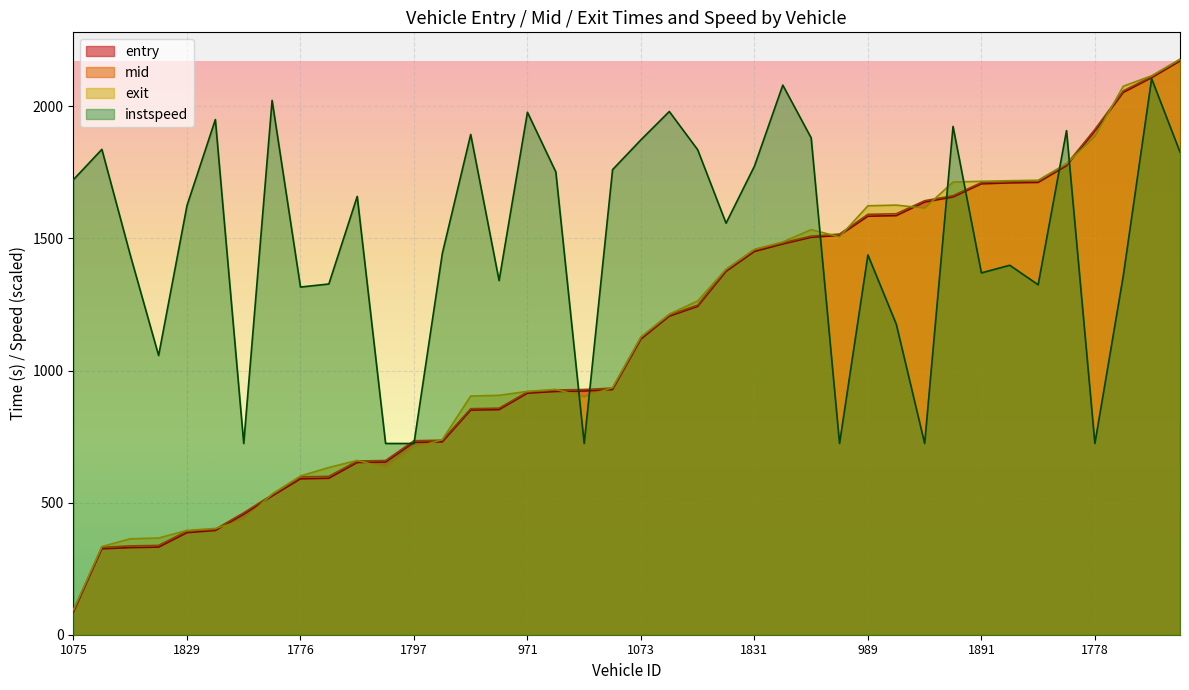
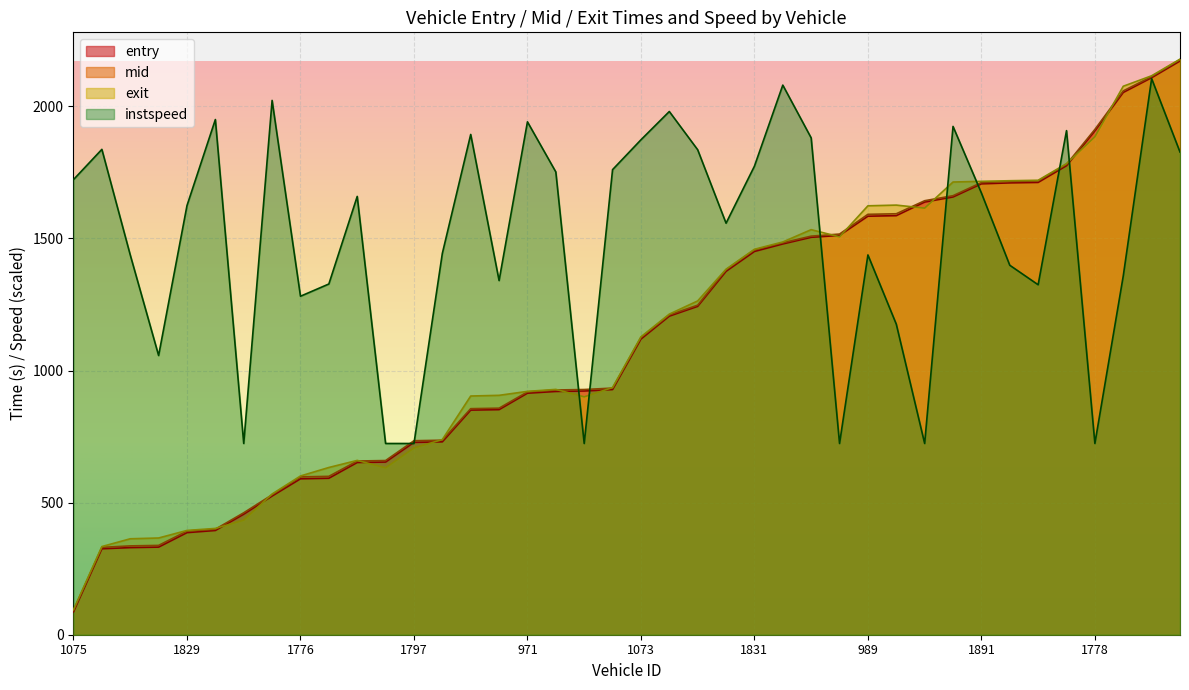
instspeed, 1776: 1320 -> 1280
instspeed, 971: 1980 -> 1940
instspeed, 1891: 1370 -> 1670
